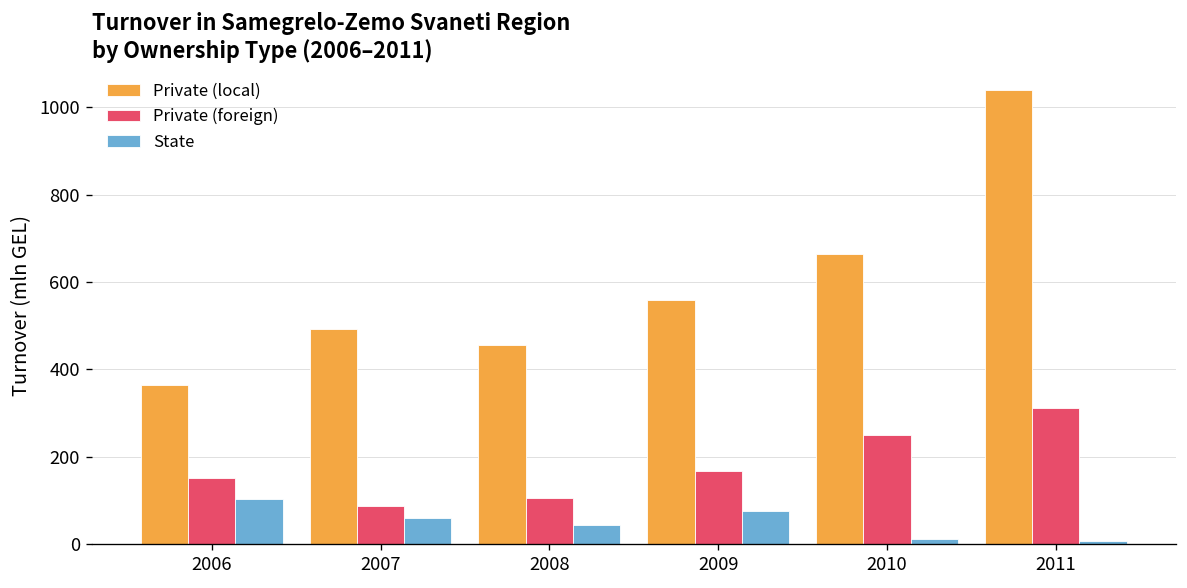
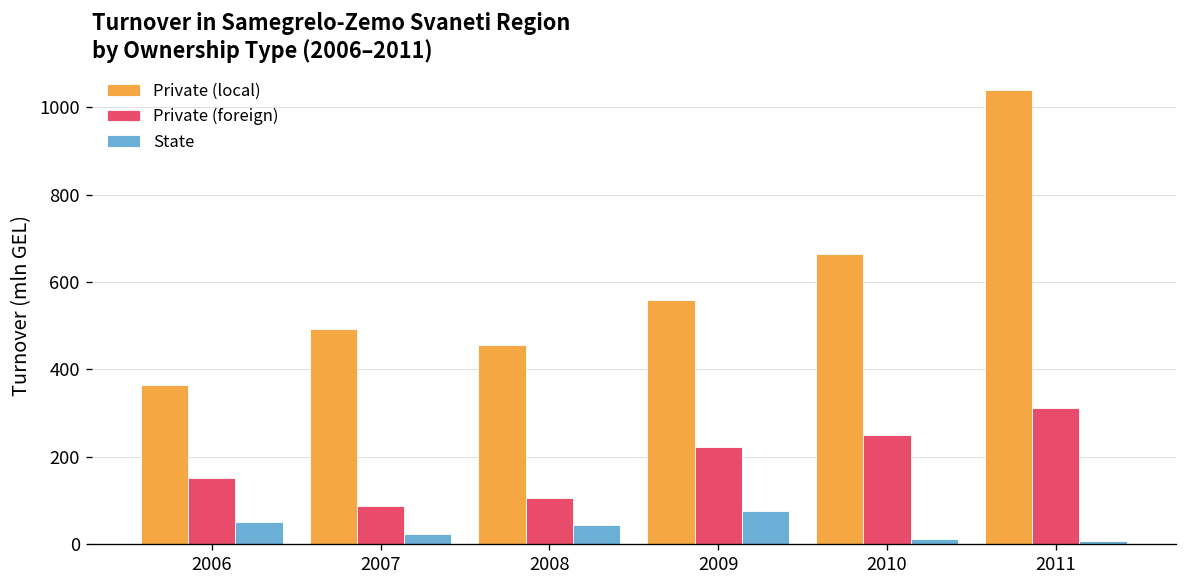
State, 2006: 100 -> 50
State, 2007: 60 -> 20
Private (foreign), 2009: 170 -> 220
